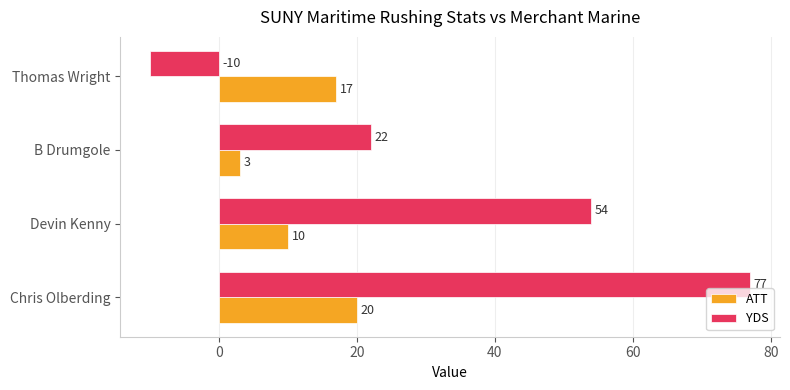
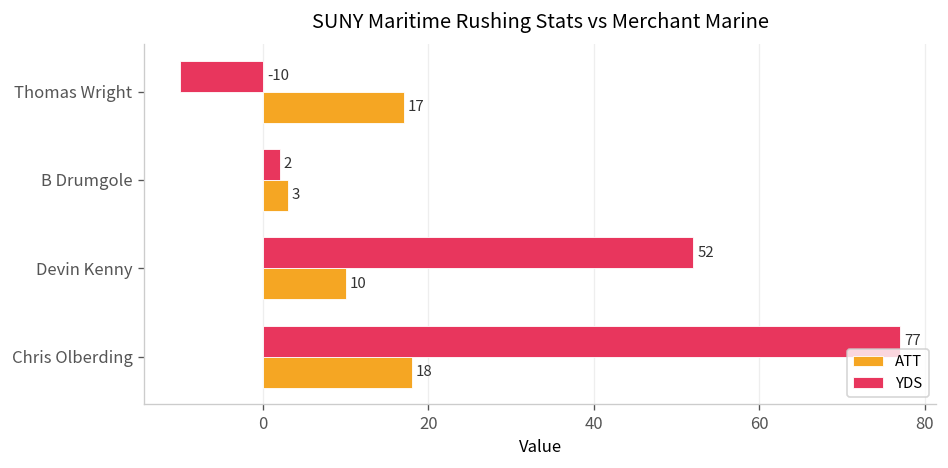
YDS, B Drumgole: 22 -> 2
YDS, Devin Kenny: 54 -> 52
ATT, Chris Olberding: 20 -> 18
